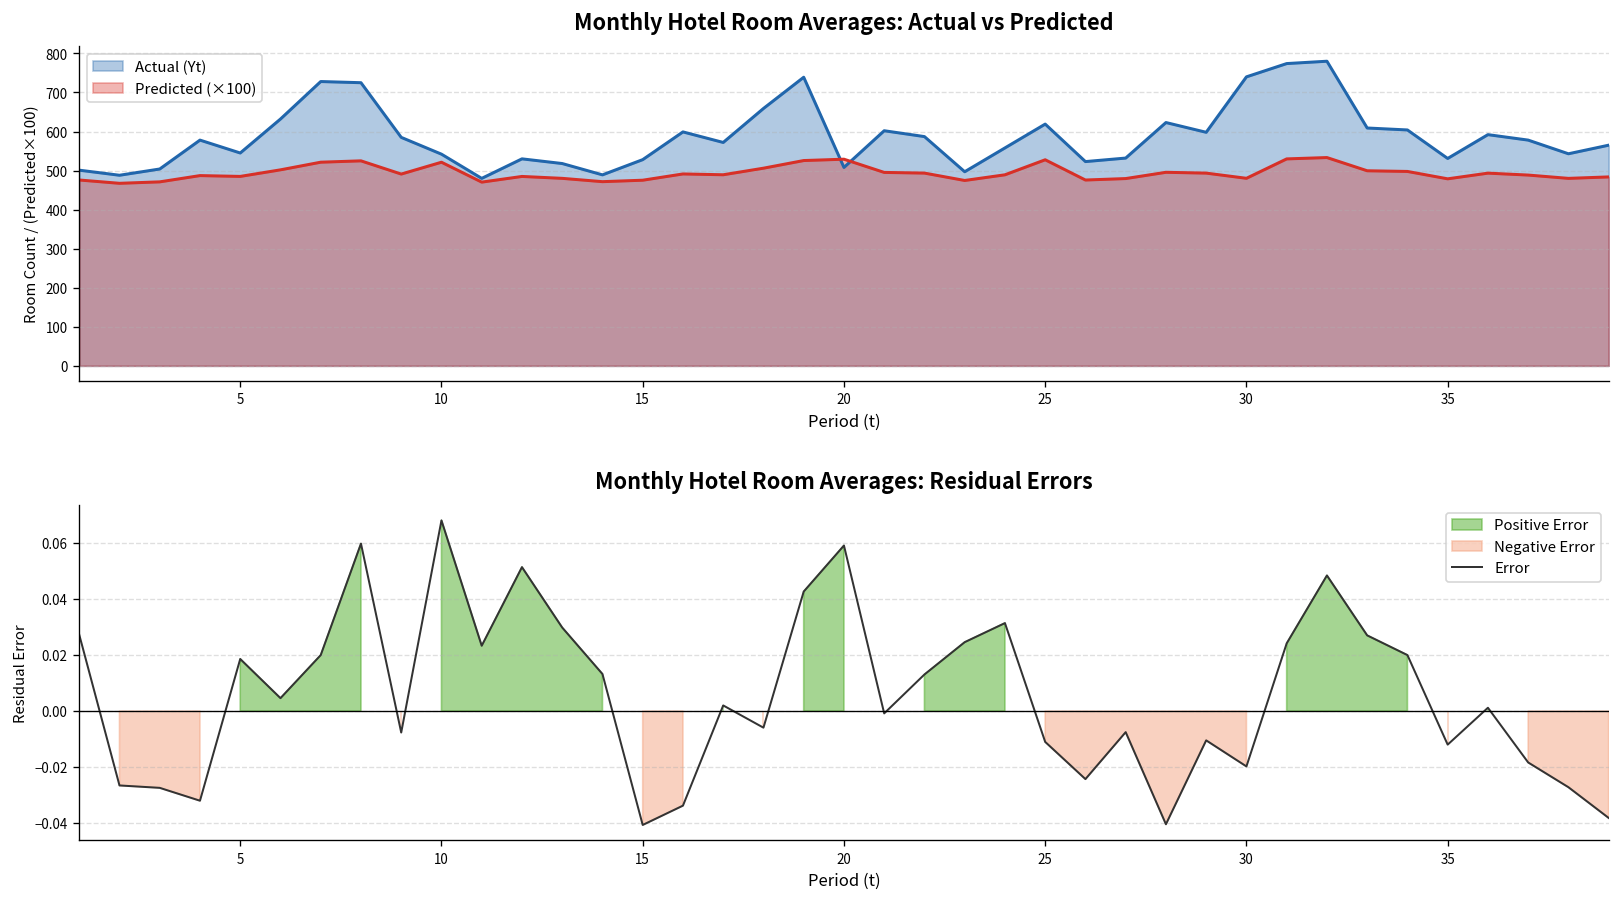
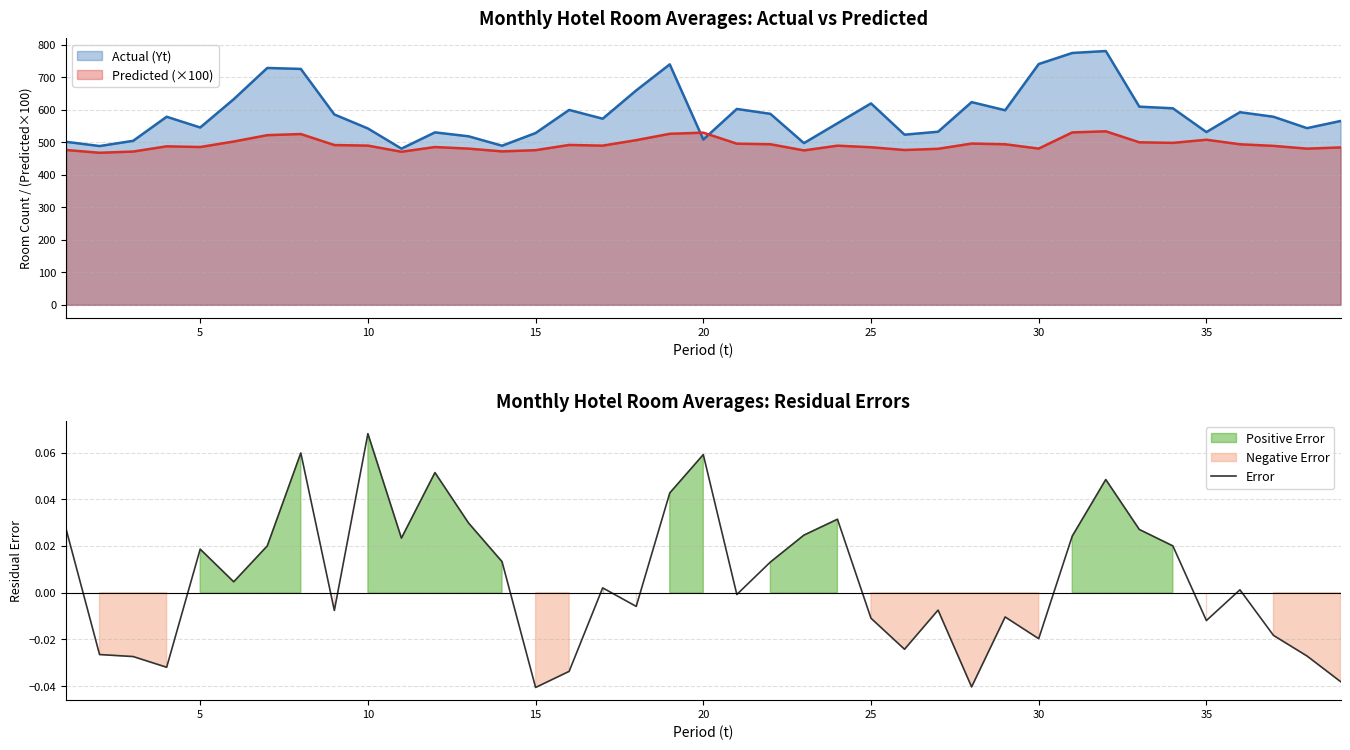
Monthly Hotel Room Averages: Actual vs Predicted, Predicted (×100), 10: 520 -> 490
Monthly Hotel Room Averages: Actual vs Predicted, Predicted (×100), 25: 530 -> 480
Monthly Hotel Room Averages: Actual vs Predicted, Predicted (×100), 35: 480 -> 510
